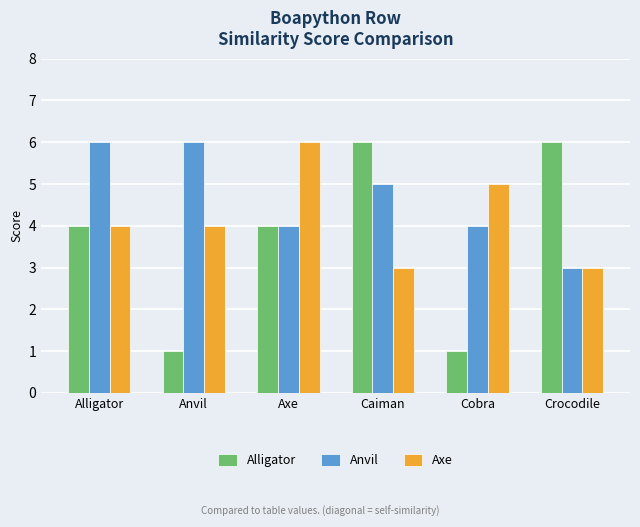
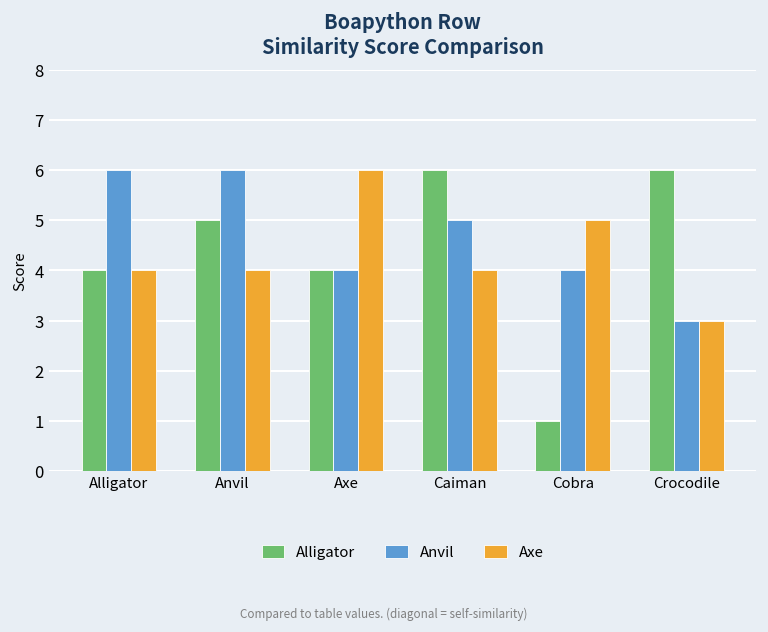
Alligator, Anvil: 1 -> 5
Axe, Caiman: 3 -> 4
